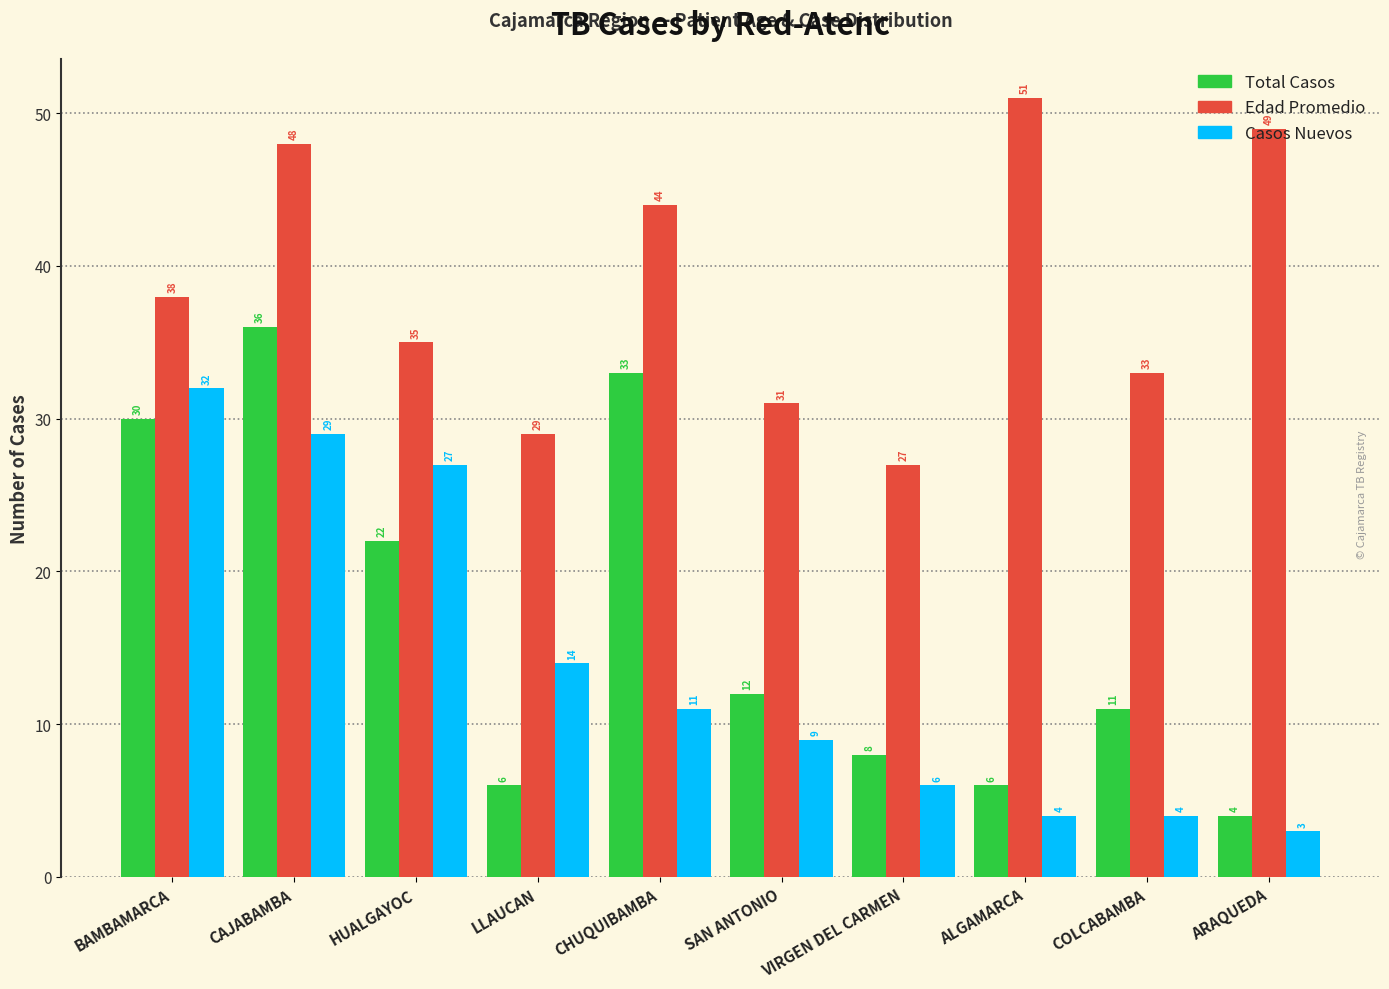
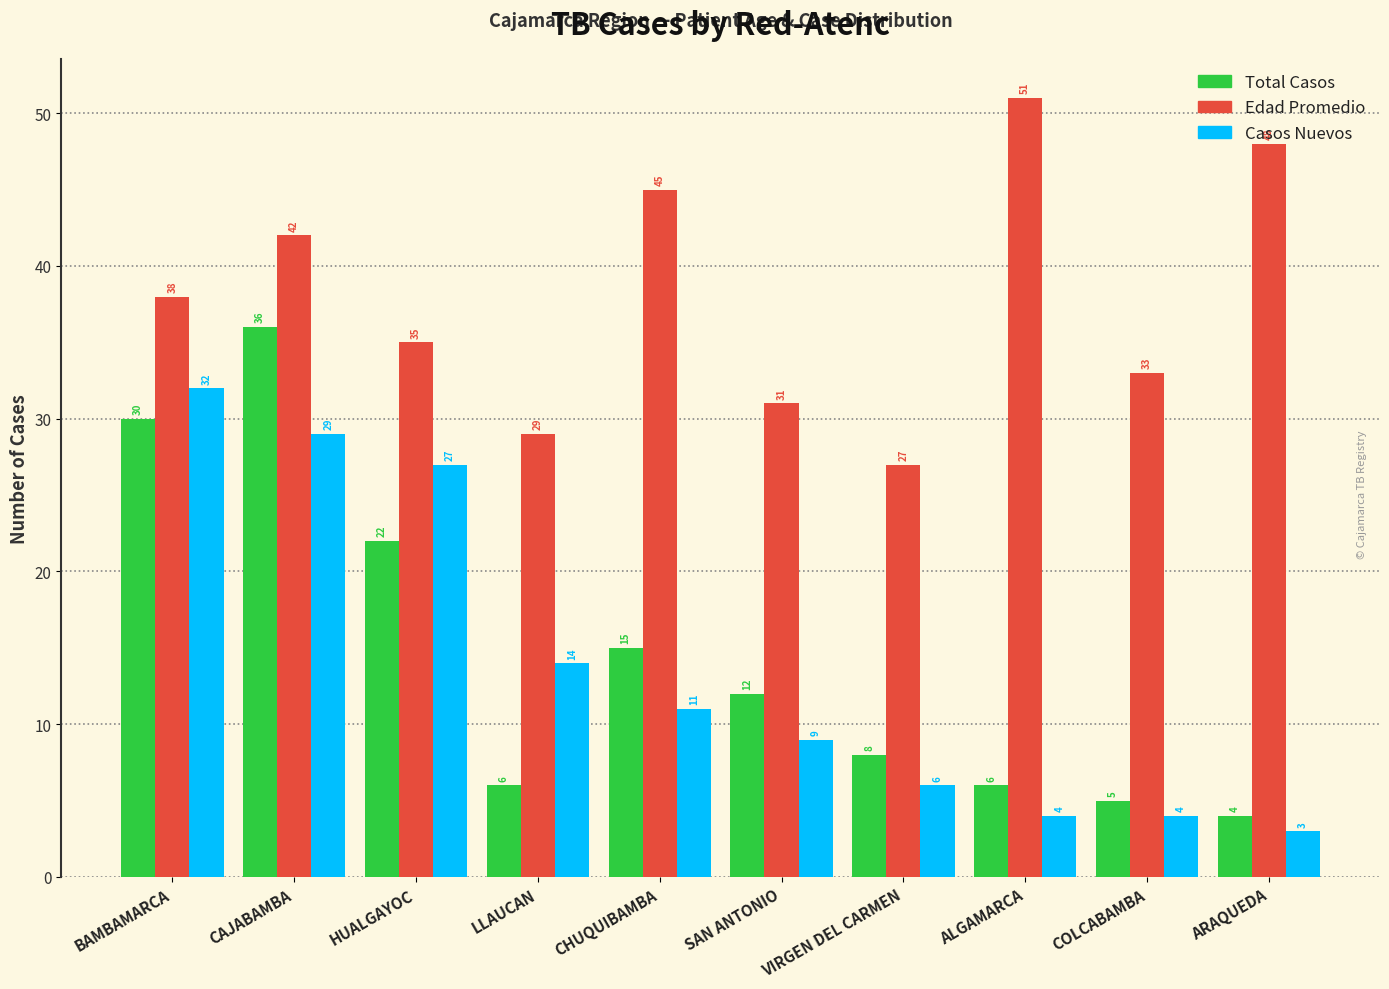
Edad Promedio, CAJABAMBA: 48 -> 42
Total Casos, CHUQUIBAMBA: 33 -> 15
Edad Promedio, CHUQUIBAMBA: 44 -> 45
Total Casos, COLCABAMBA: 11 -> 5
Edad Promedio, ARAQUEDA: 49 -> 48
